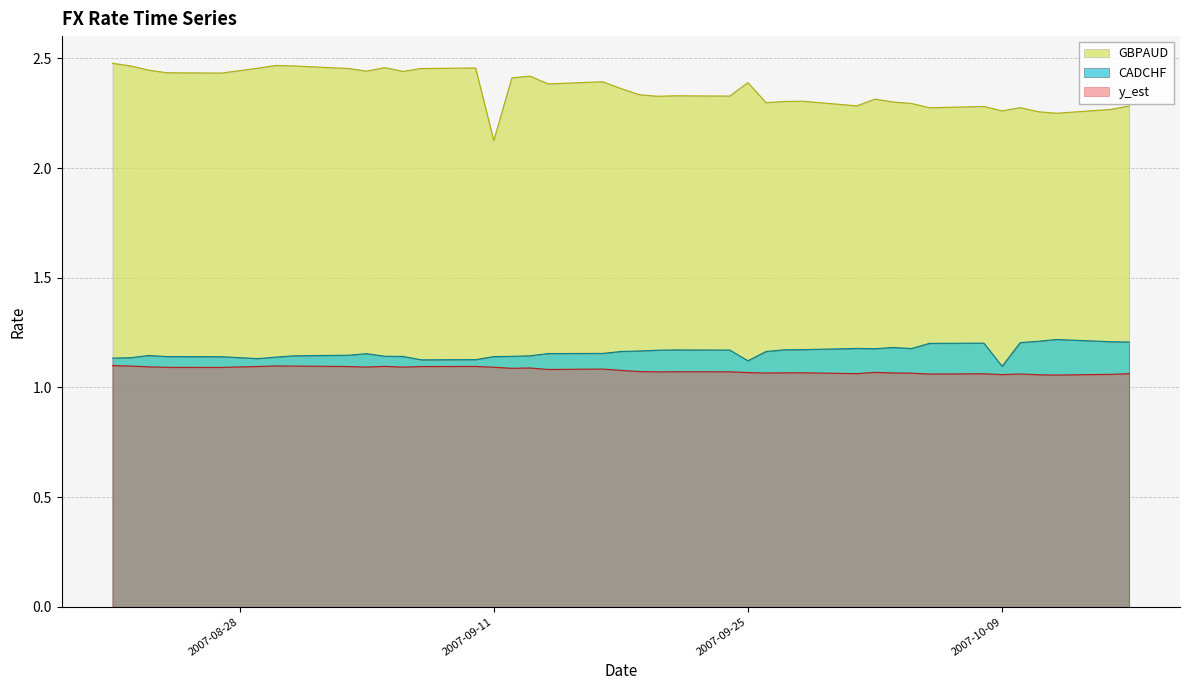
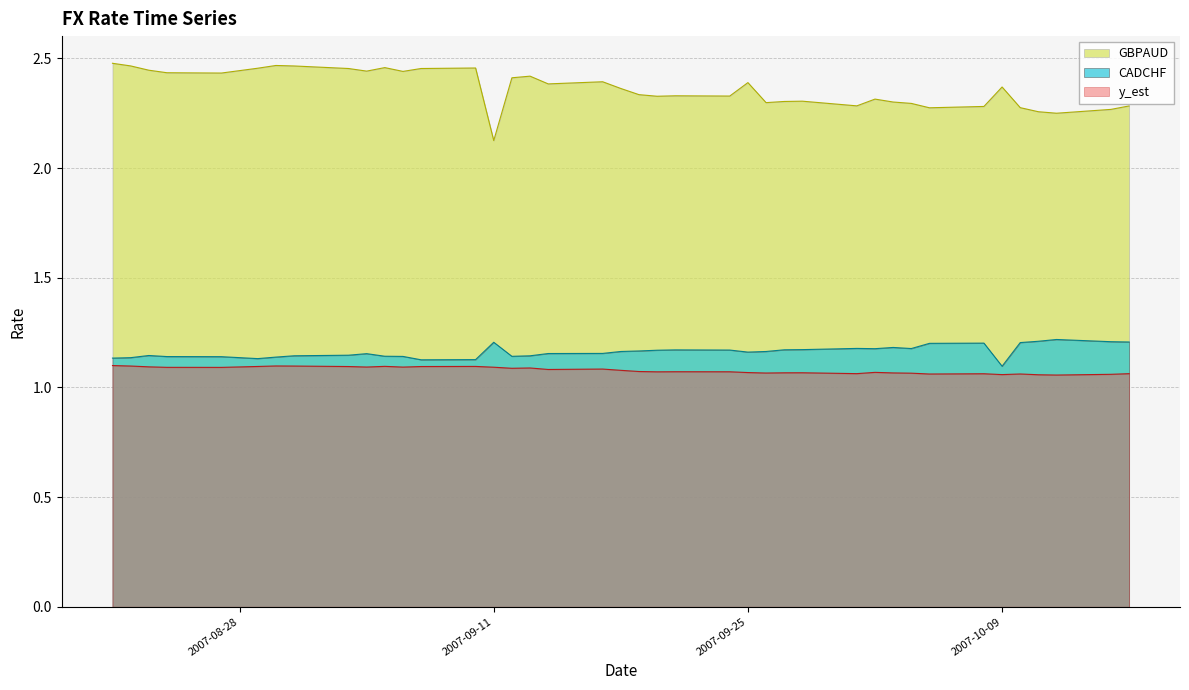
CADCHF, 2007-09-11: 1.14 -> 1.21
CADCHF, 2007-09-25: 1.12 -> 1.16
GBPAUD, 2007-10-09: 2.26 -> 2.37
